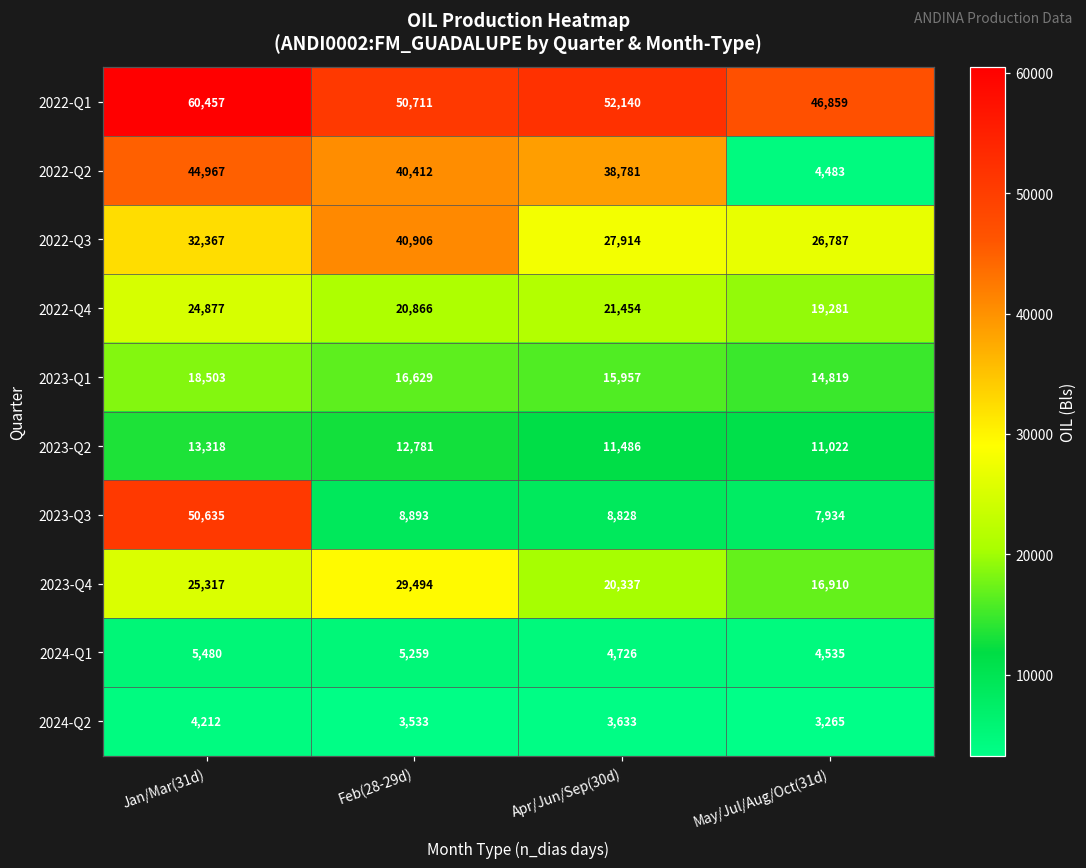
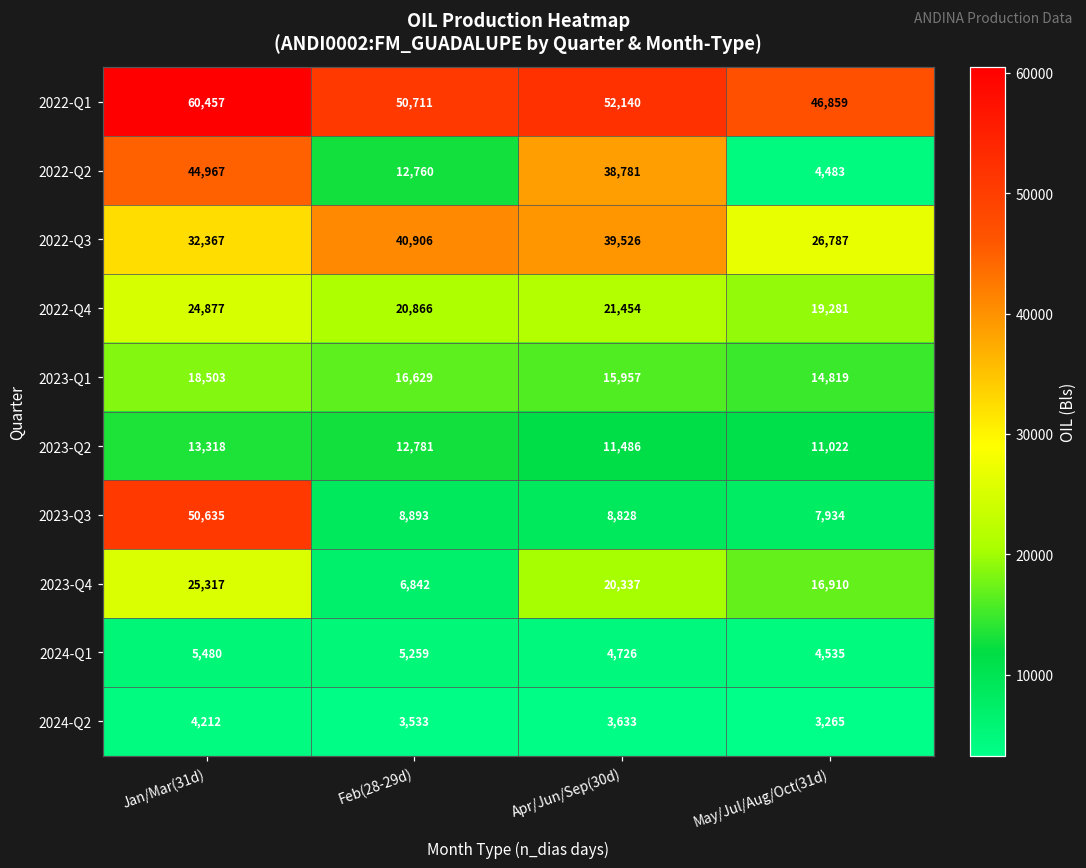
2022-Q2, Feb(28-29d): 40,412 -> 12,760
2022-Q3, Apr/Jun/Sep(30d): 27,914 -> 39,526
2023-Q4, Feb(28-29d): 29,494 -> 6,842
